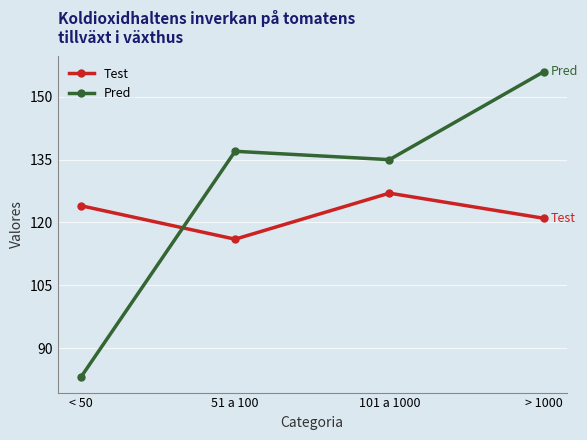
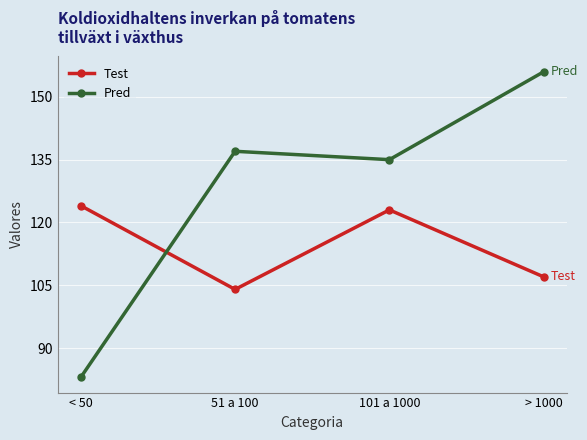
Test, 51 a 100: 116 -> 104
Test, 101 a 1000: 127 -> 123
Test, > 1000: 121 -> 107
